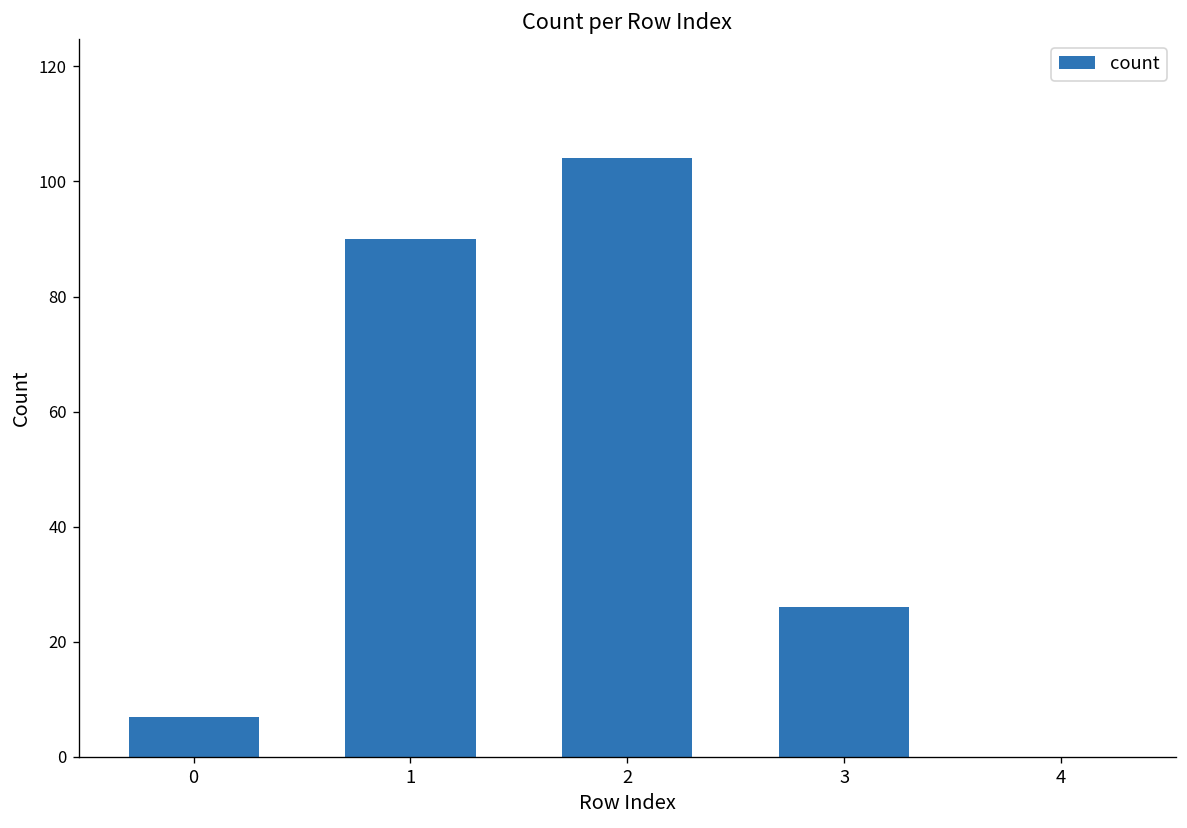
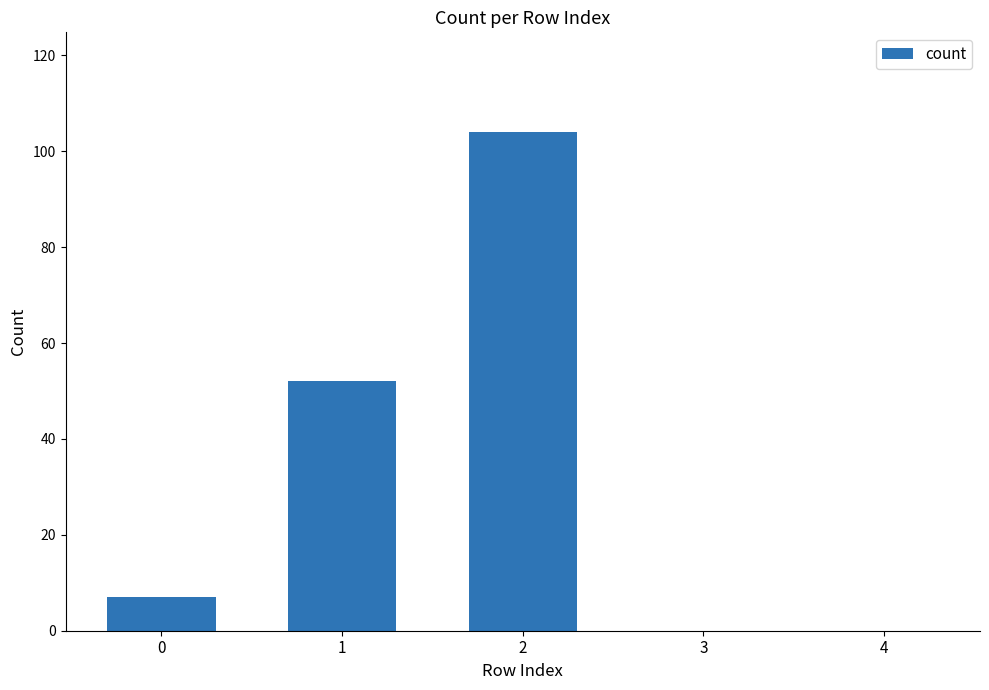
1: 90 -> 52
3: 26 -> 0
